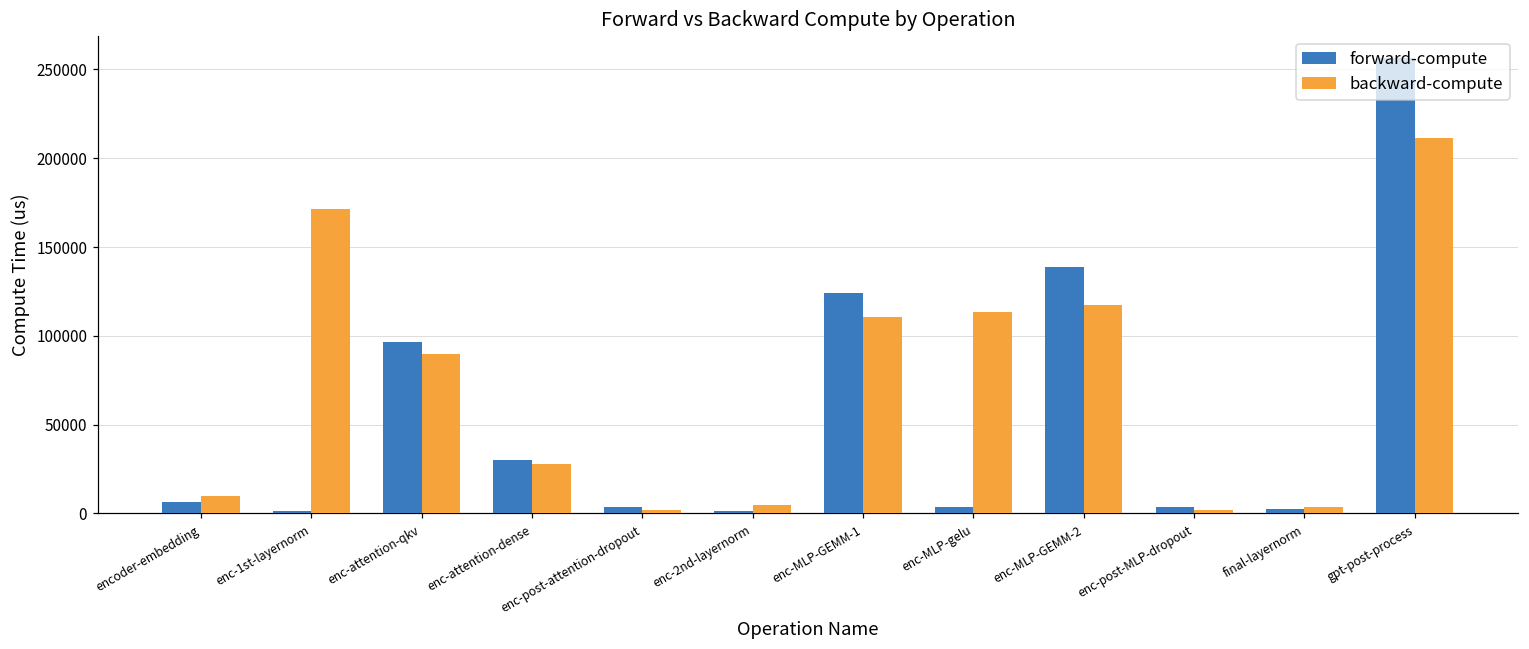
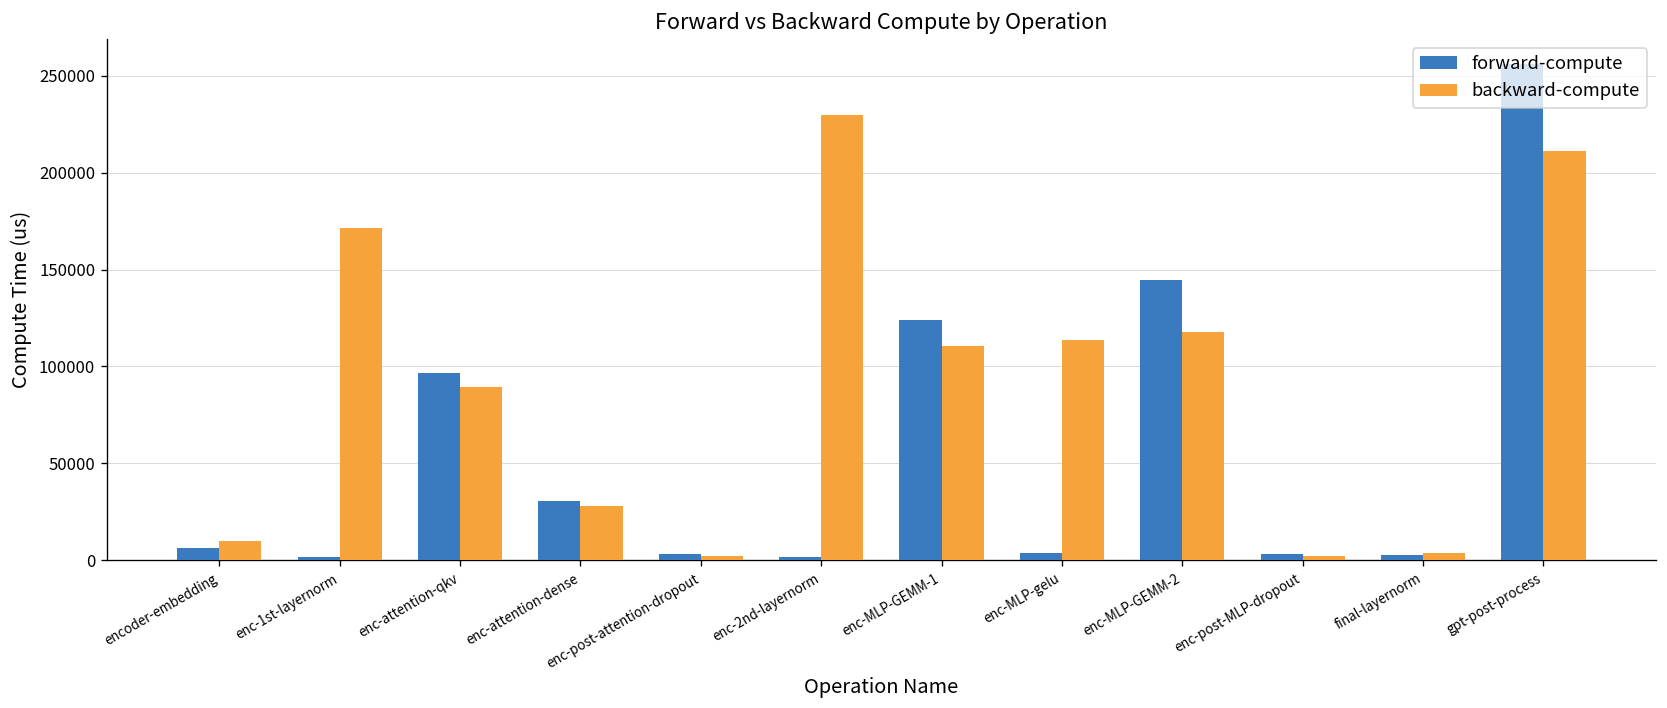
backward-compute, enc-2nd-layernorm: 5000 -> 230000
forward-compute, enc-MLP-GEMM-2: 139000 -> 144000
